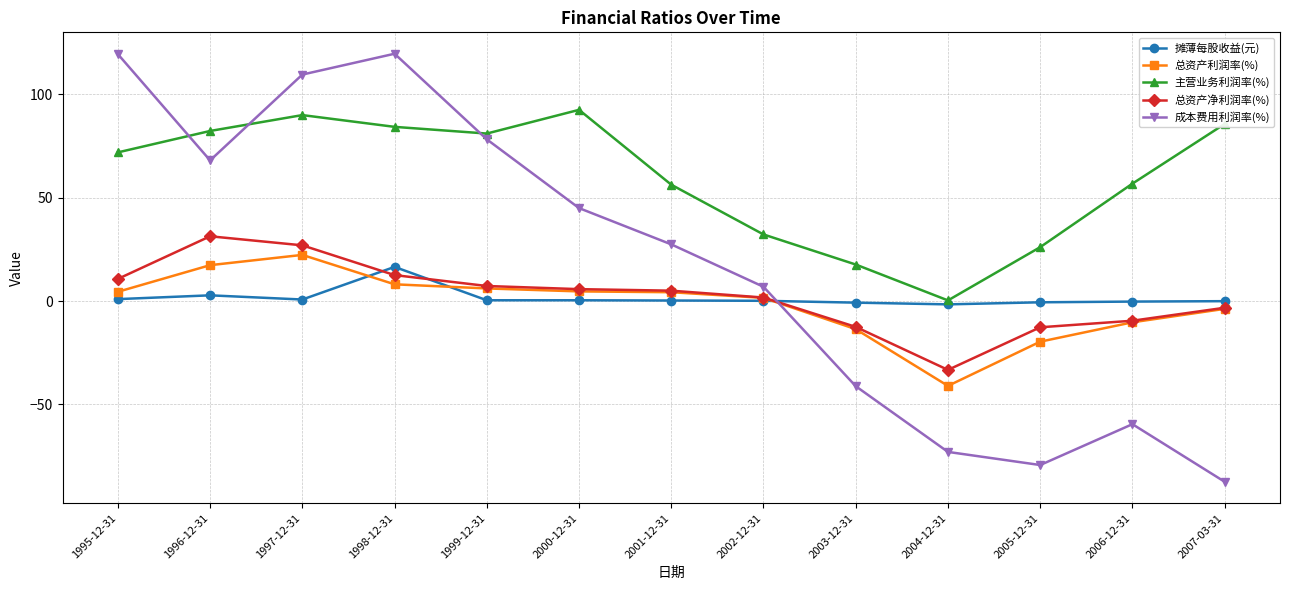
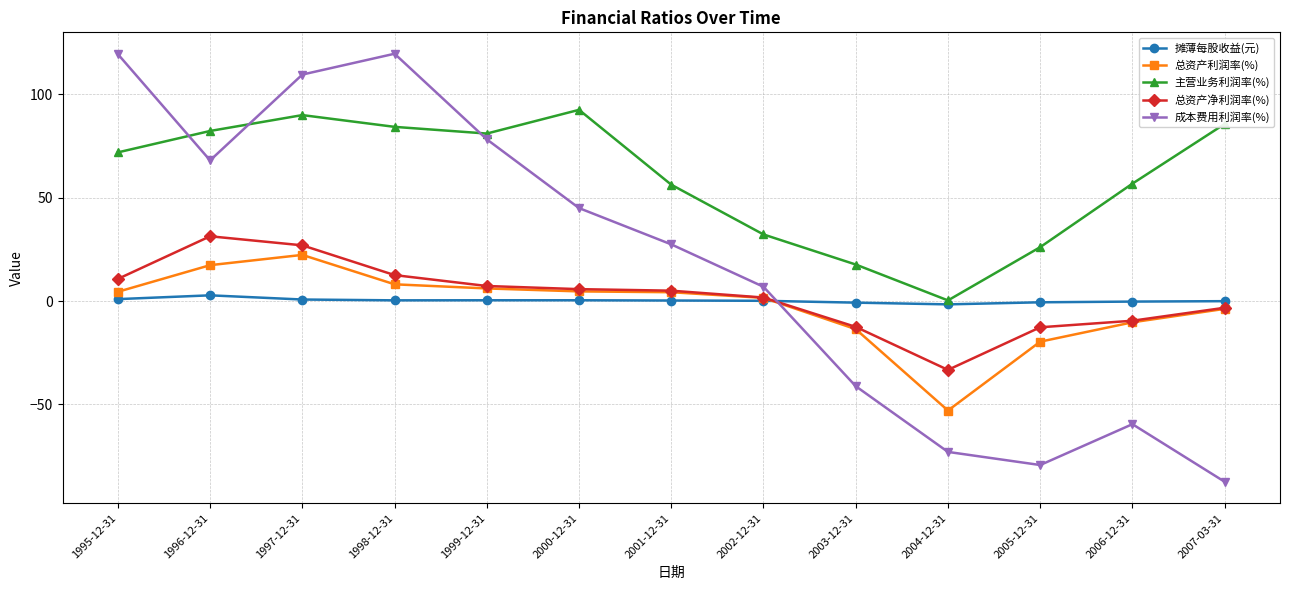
摊薄每股收益(元), 1998-12-31: 16 -> 0
总资产利润率(%), 2004-12-31: -41 -> -53
